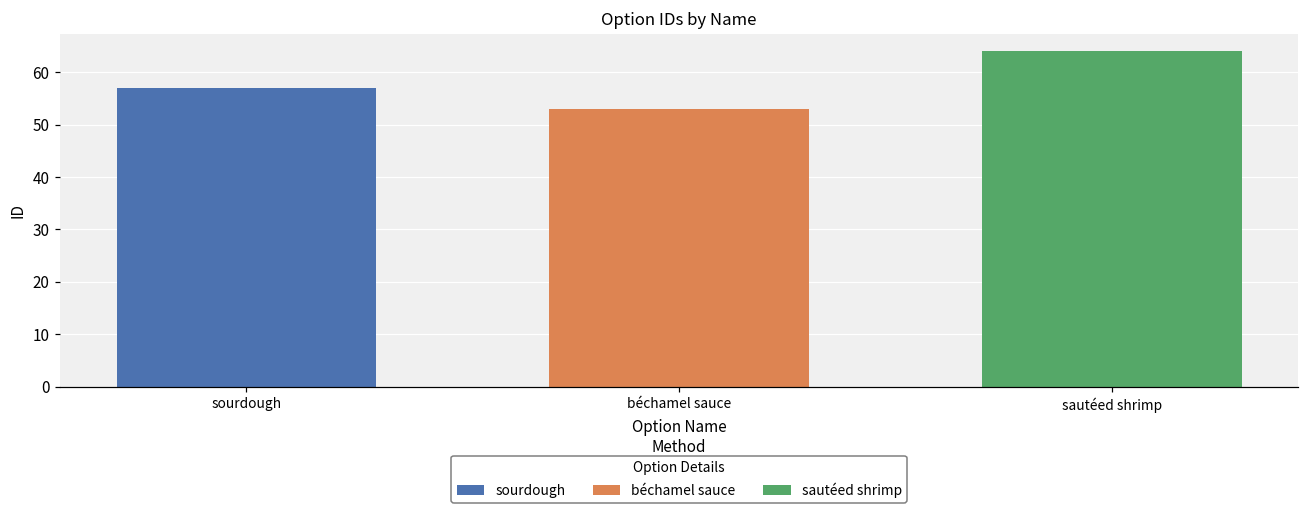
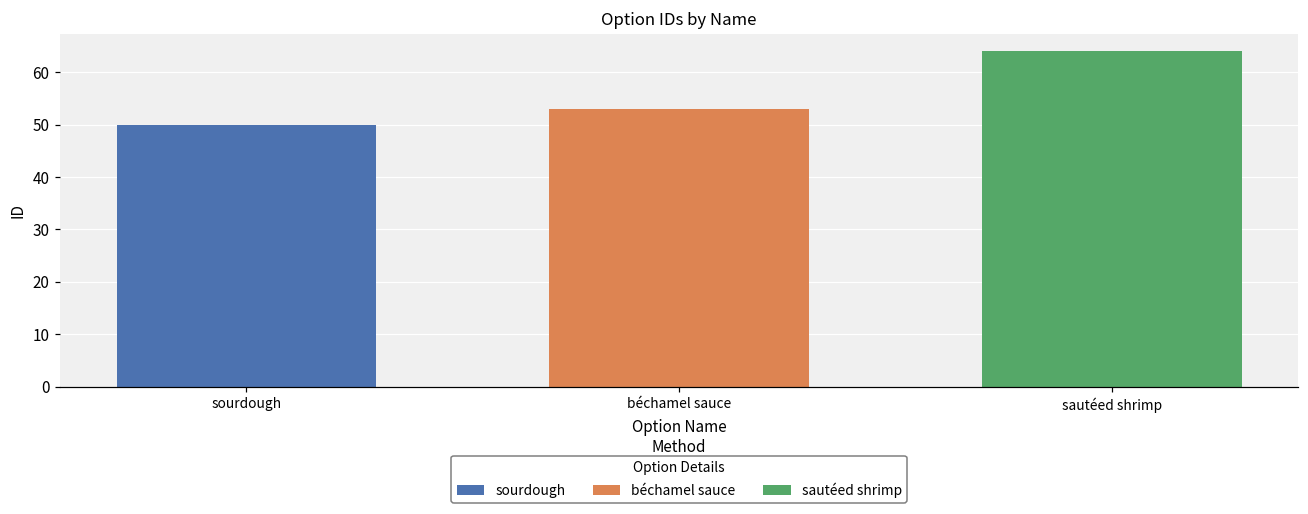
sourdough: 57 -> 50
